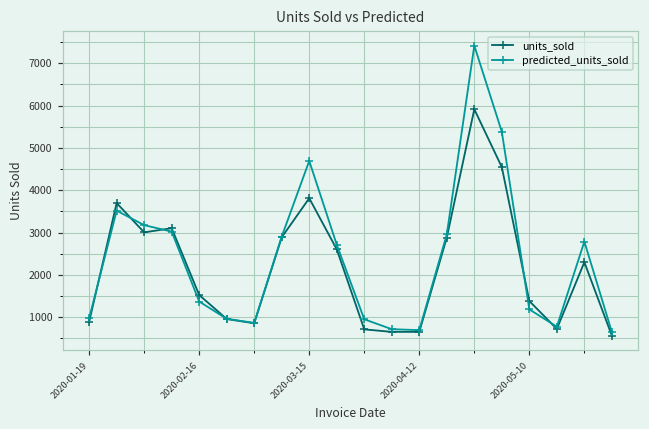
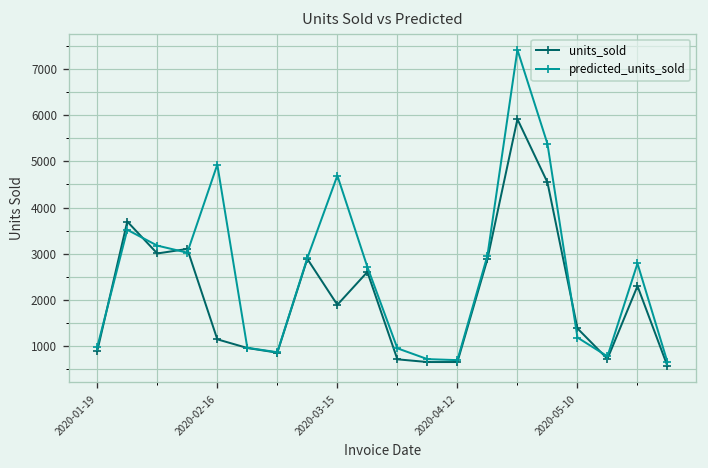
units_sold, 2020-02-16: 1500 -> 1100
predicted_units_sold, 2020-02-16: 1400 -> 4900
units_sold, 2020-03-15: 3800 -> 1900
